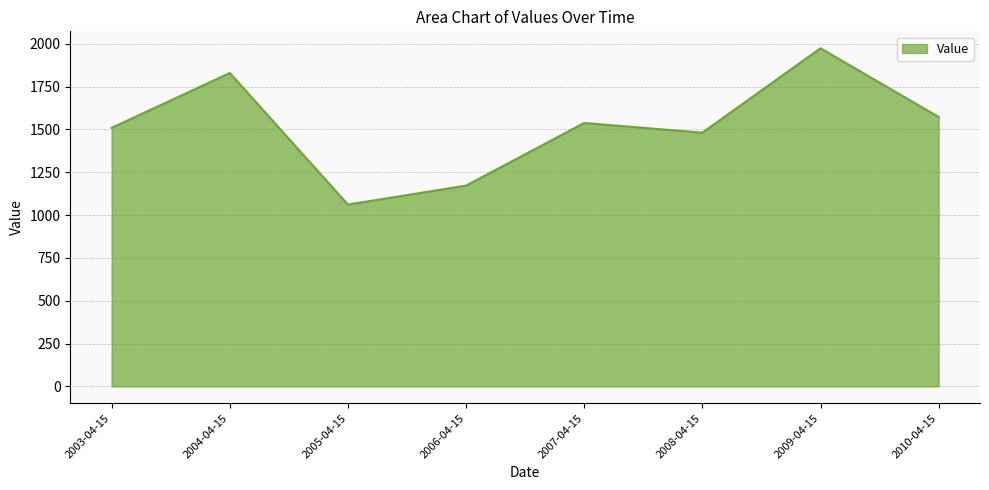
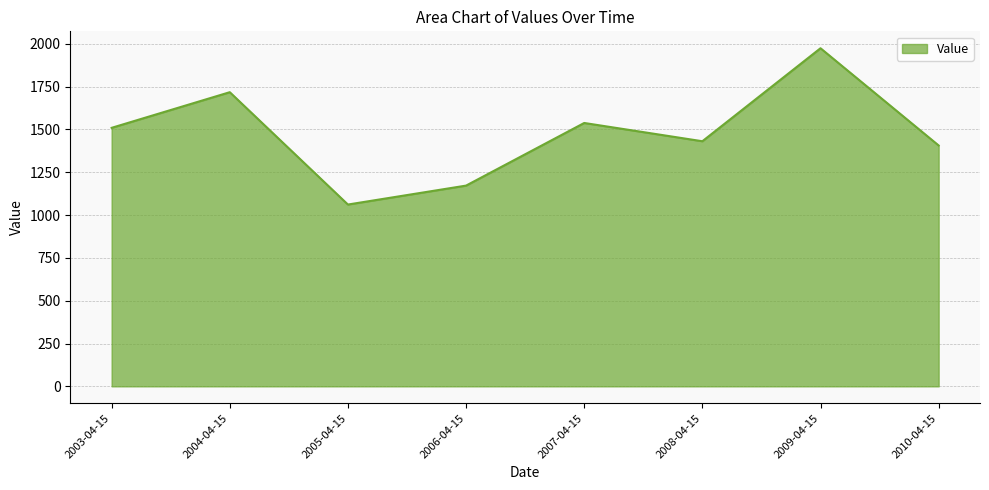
2004-04-15: 1830 -> 1720
2008-04-15: 1480 -> 1430
2010-04-15: 1570 -> 1410
